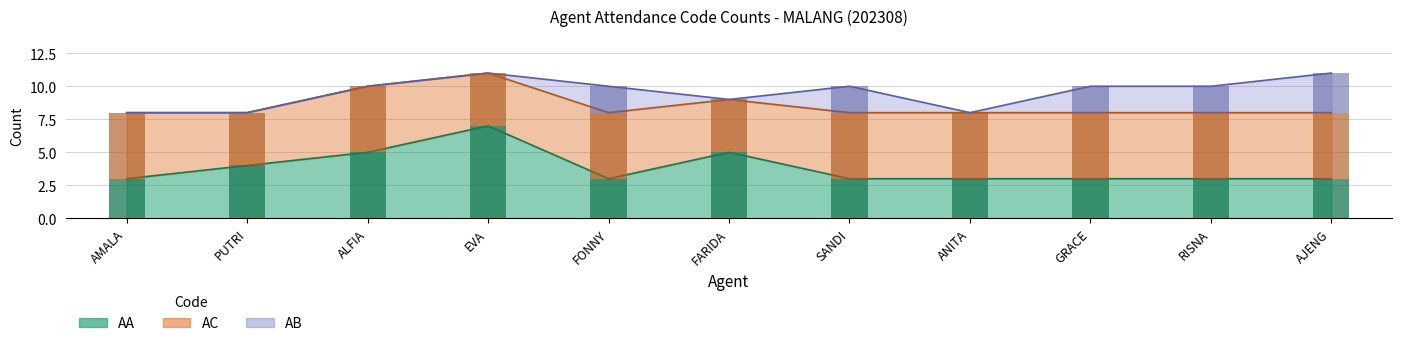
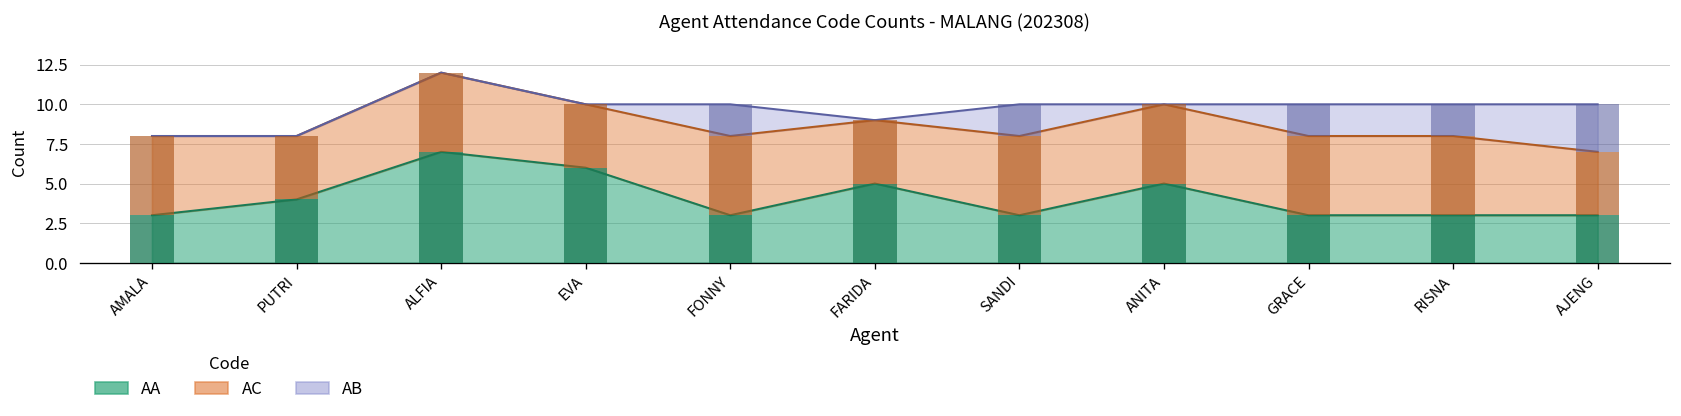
AA, ALFIA: 5 -> 7
AA, EVA: 7 -> 6
AA, ANITA: 3 -> 5
AC, AJENG: 5 -> 4
